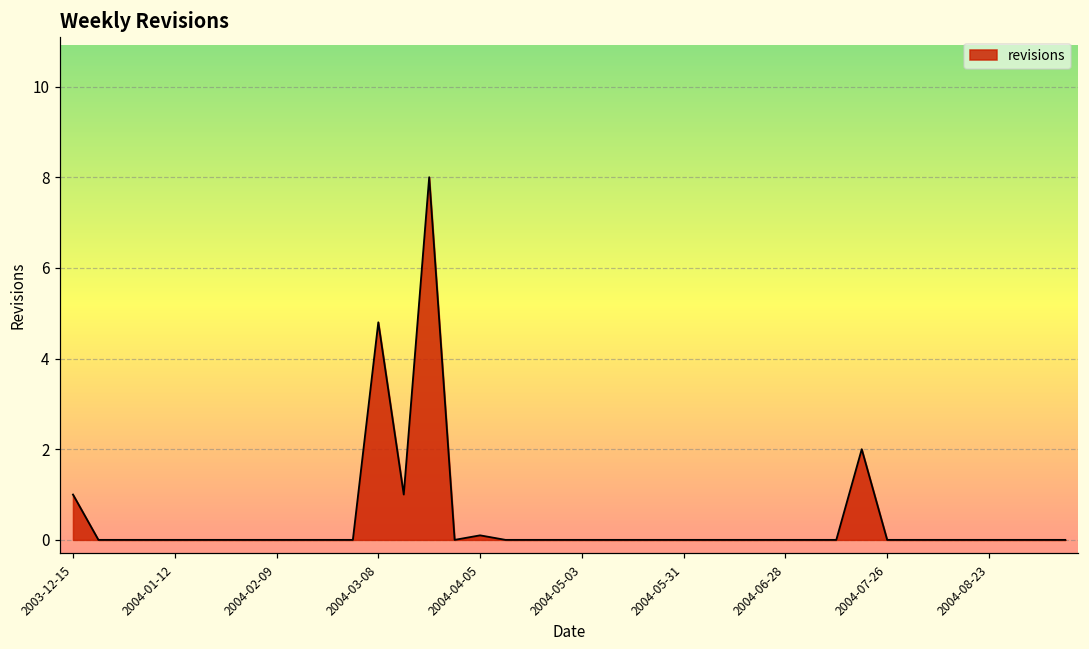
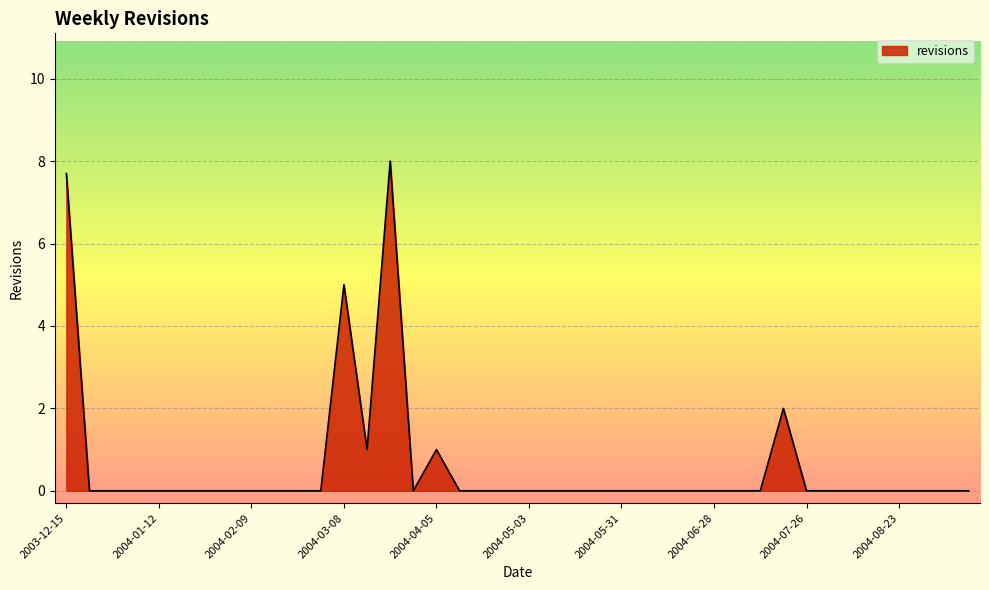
2003-12-15: 1.0 -> 7.7
2004-03-08: 4.8 -> 5.0
2004-04-05: 0.1 -> 1.0
